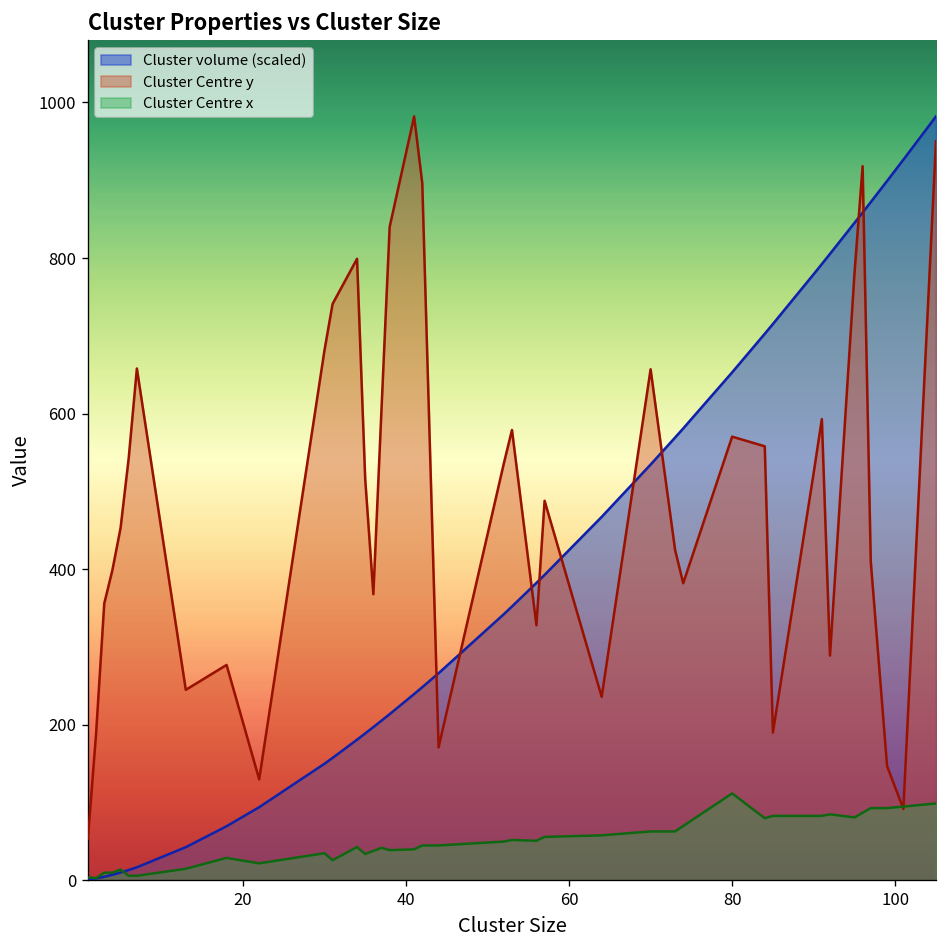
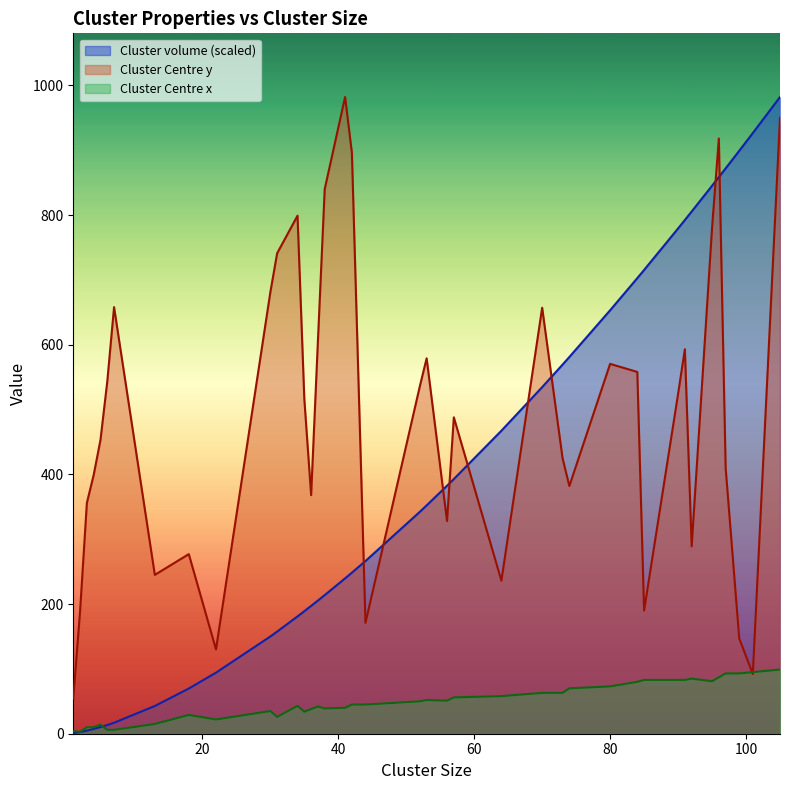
Cluster Centre x, 80: 110 -> 70
